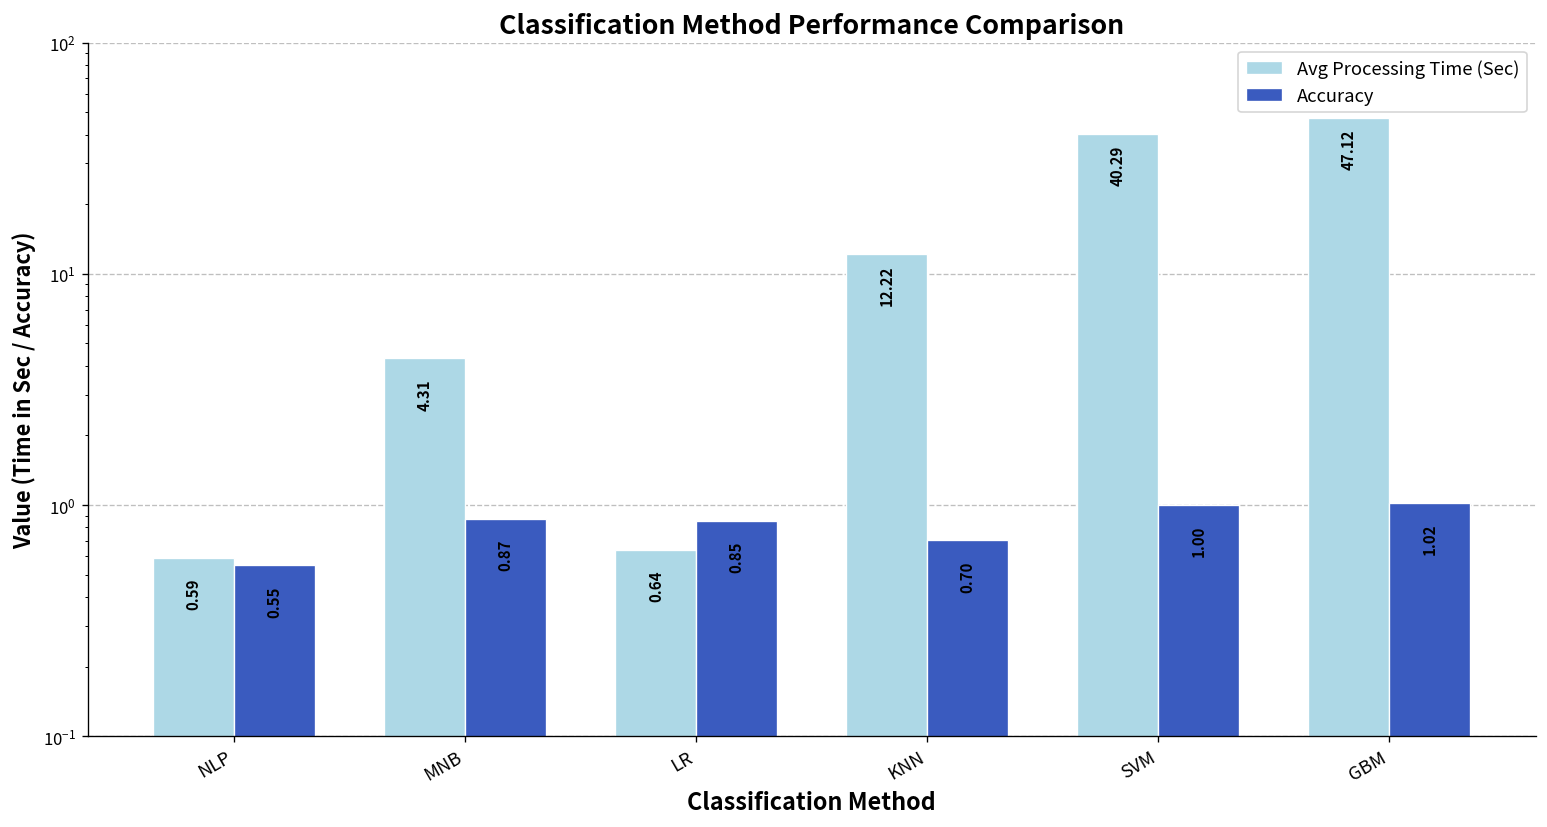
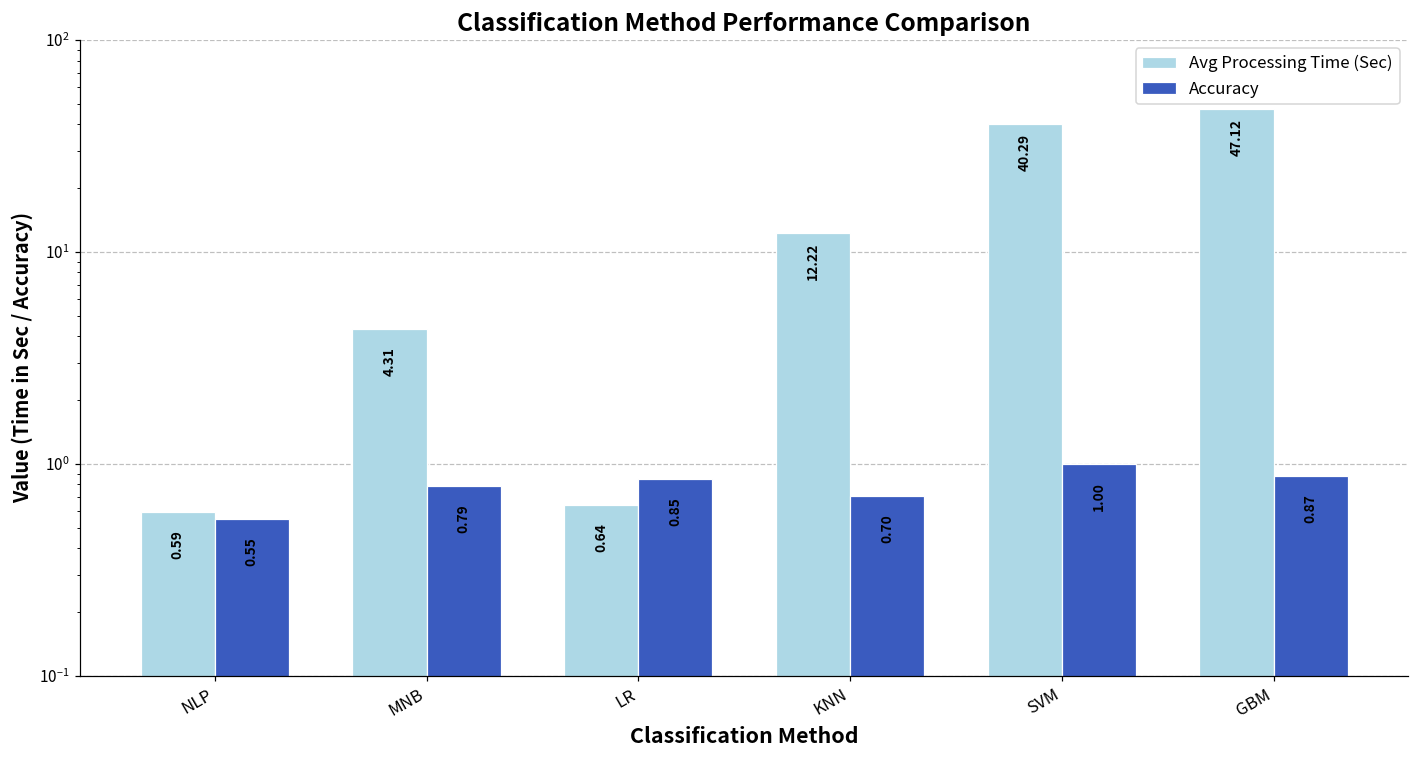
Accuracy, MNB: 0.87 -> 0.79
Accuracy, GBM: 1.02 -> 0.87
